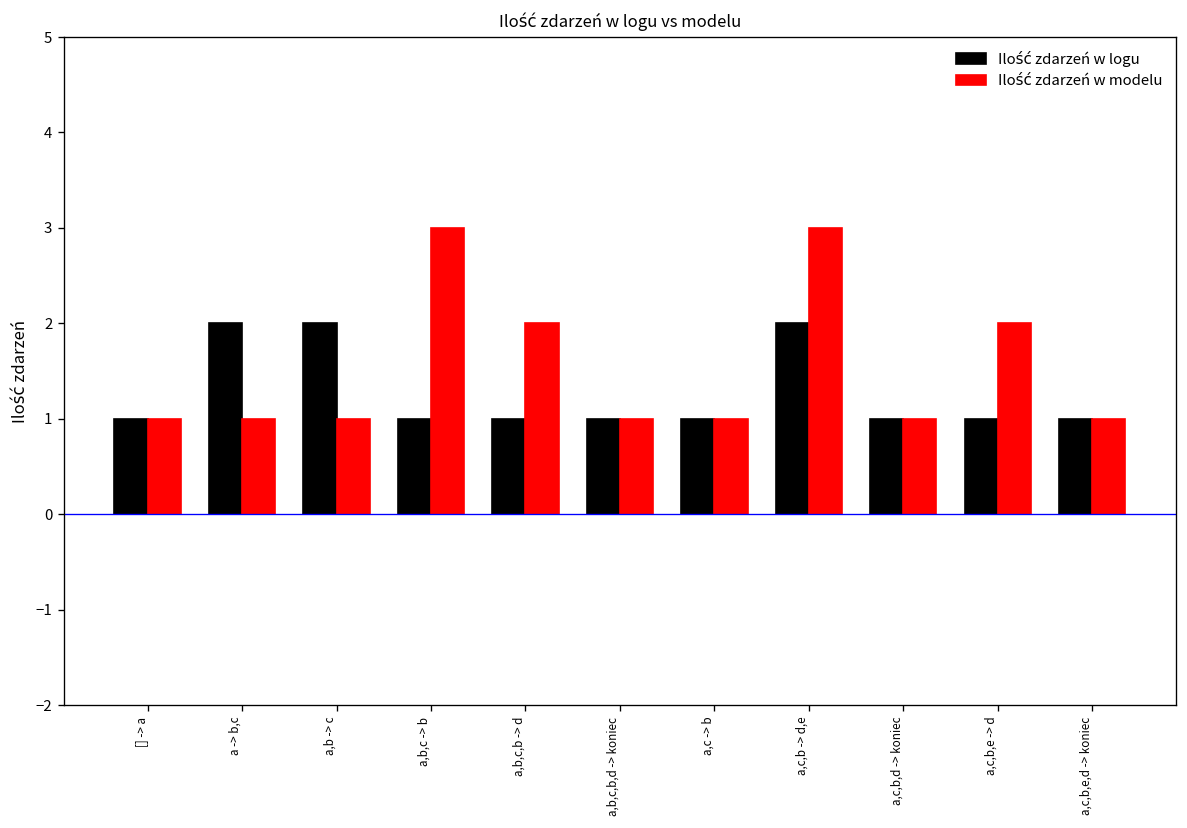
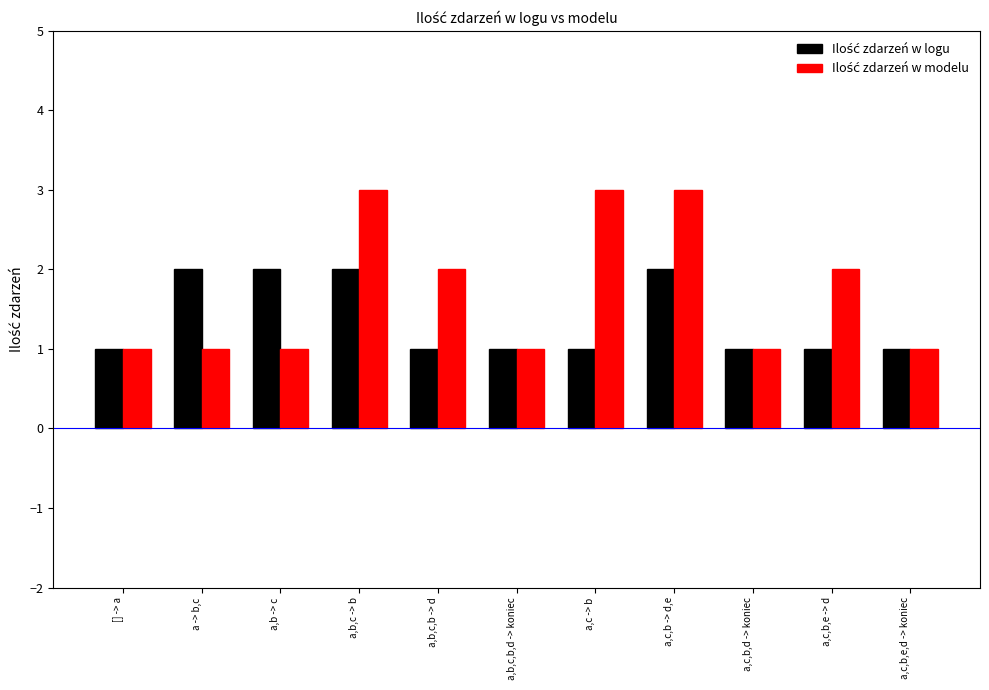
Ilość zdarzeń w logu, a,b,c -> b: 1 -> 2
Ilość zdarzeń w modelu, a,c -> b: 1 -> 3
